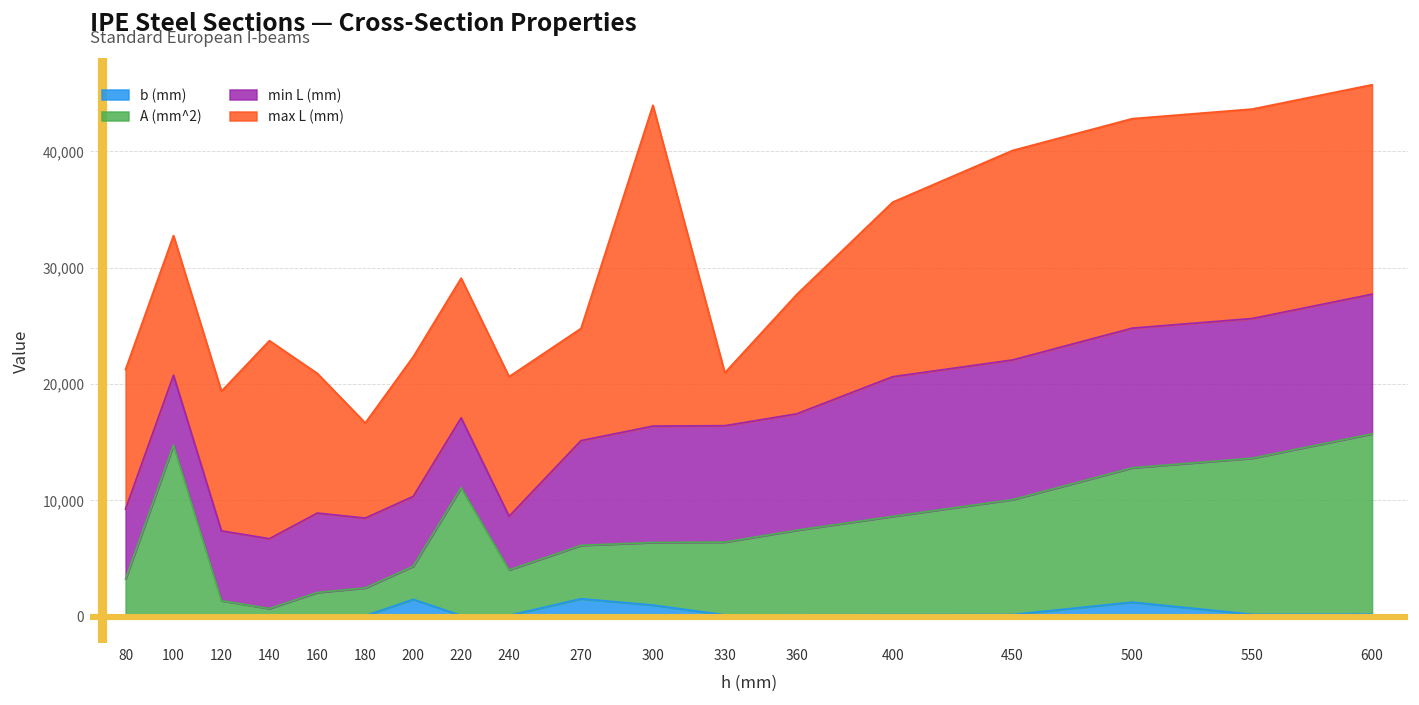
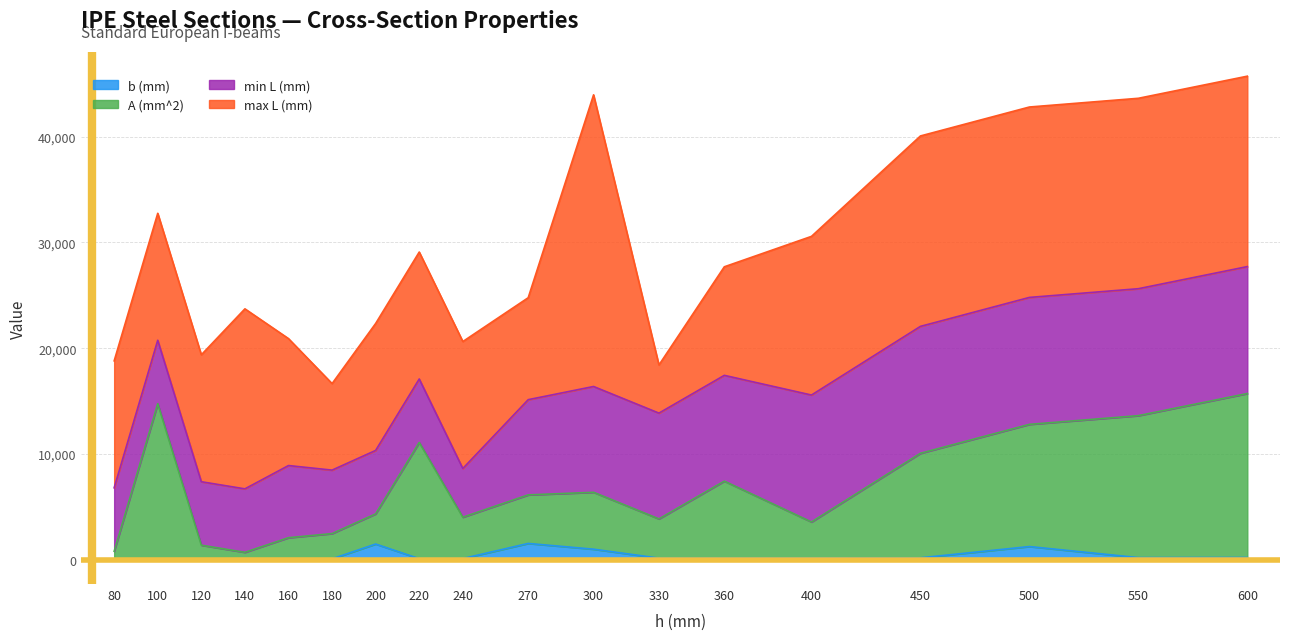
A (mm^2), 80: 3,200 -> 800
A (mm^2), 330: 6,300 -> 3,700
A (mm^2), 400: 8,500 -> 3,400
